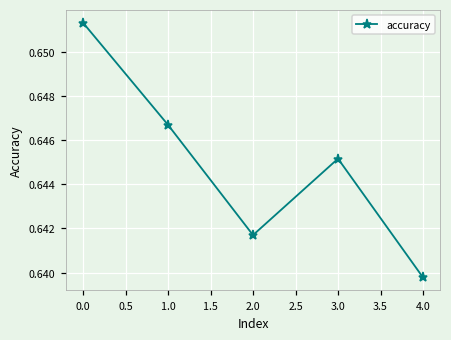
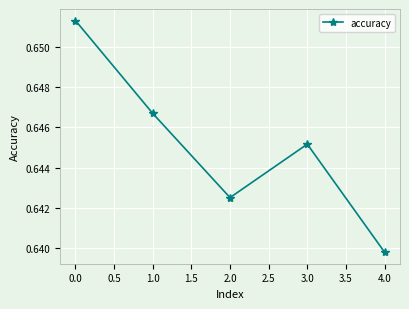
2.0: 0.6417 -> 0.6425
